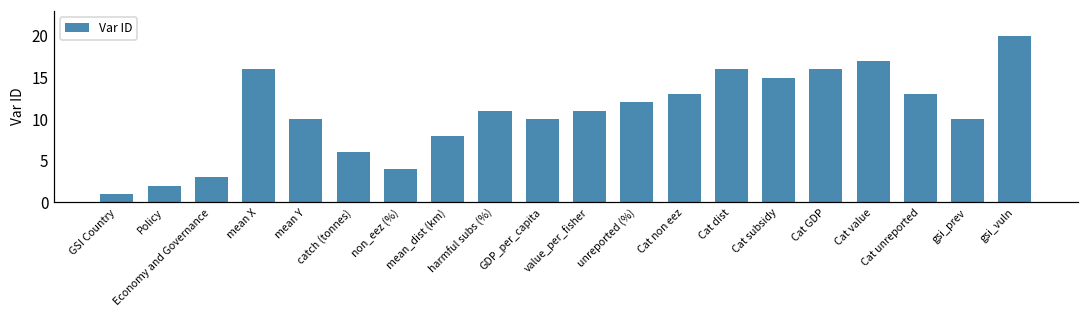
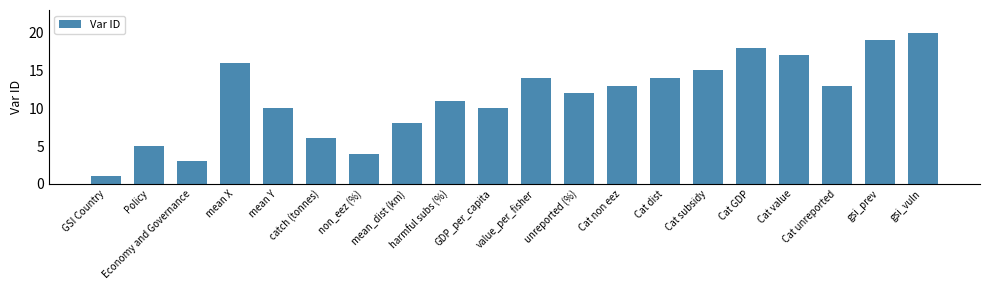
Policy: 2 -> 5
value_per_fisher: 11 -> 14
Cat dist: 16 -> 14
Cat GDP: 16 -> 18
gsi_prev: 10 -> 19
